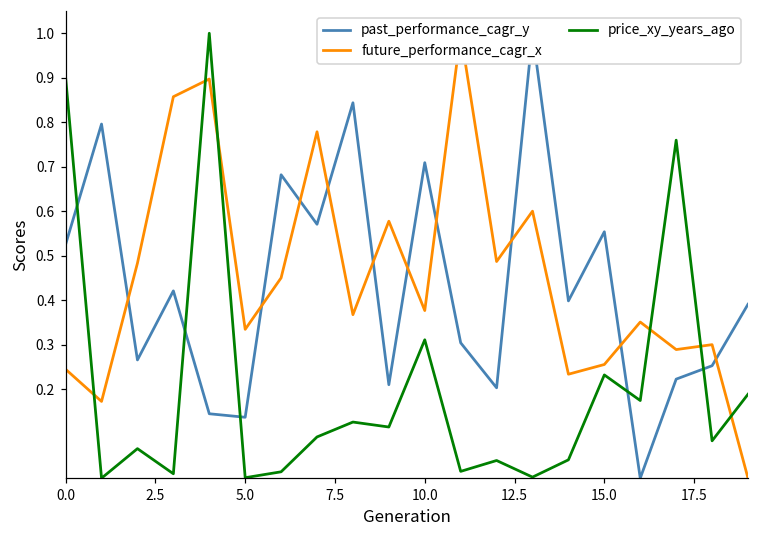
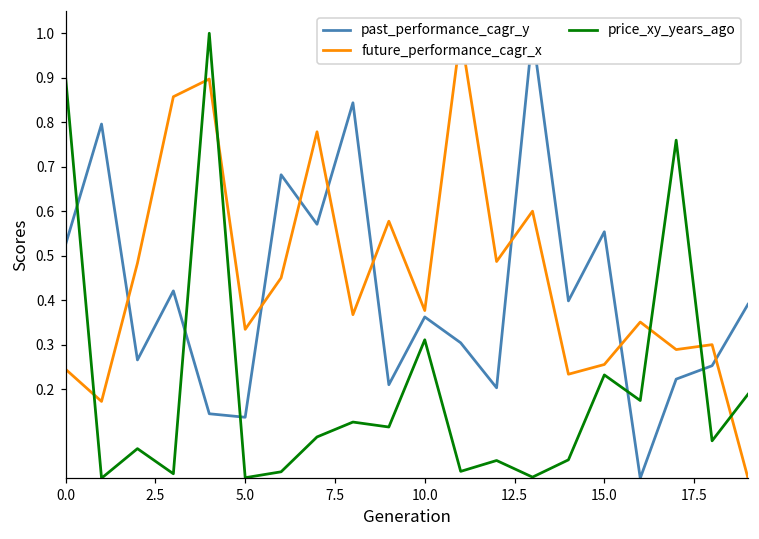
past_performance_cagr_y, 10.0: 0.71 -> 0.36
